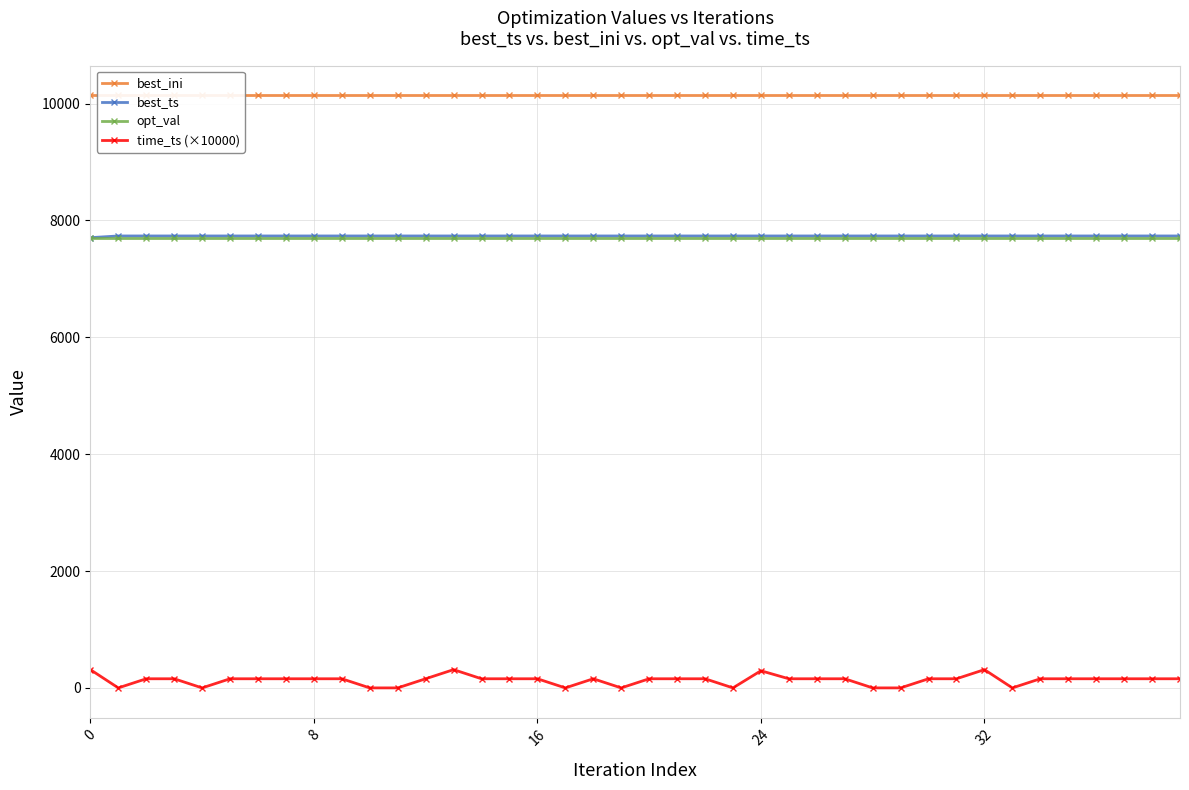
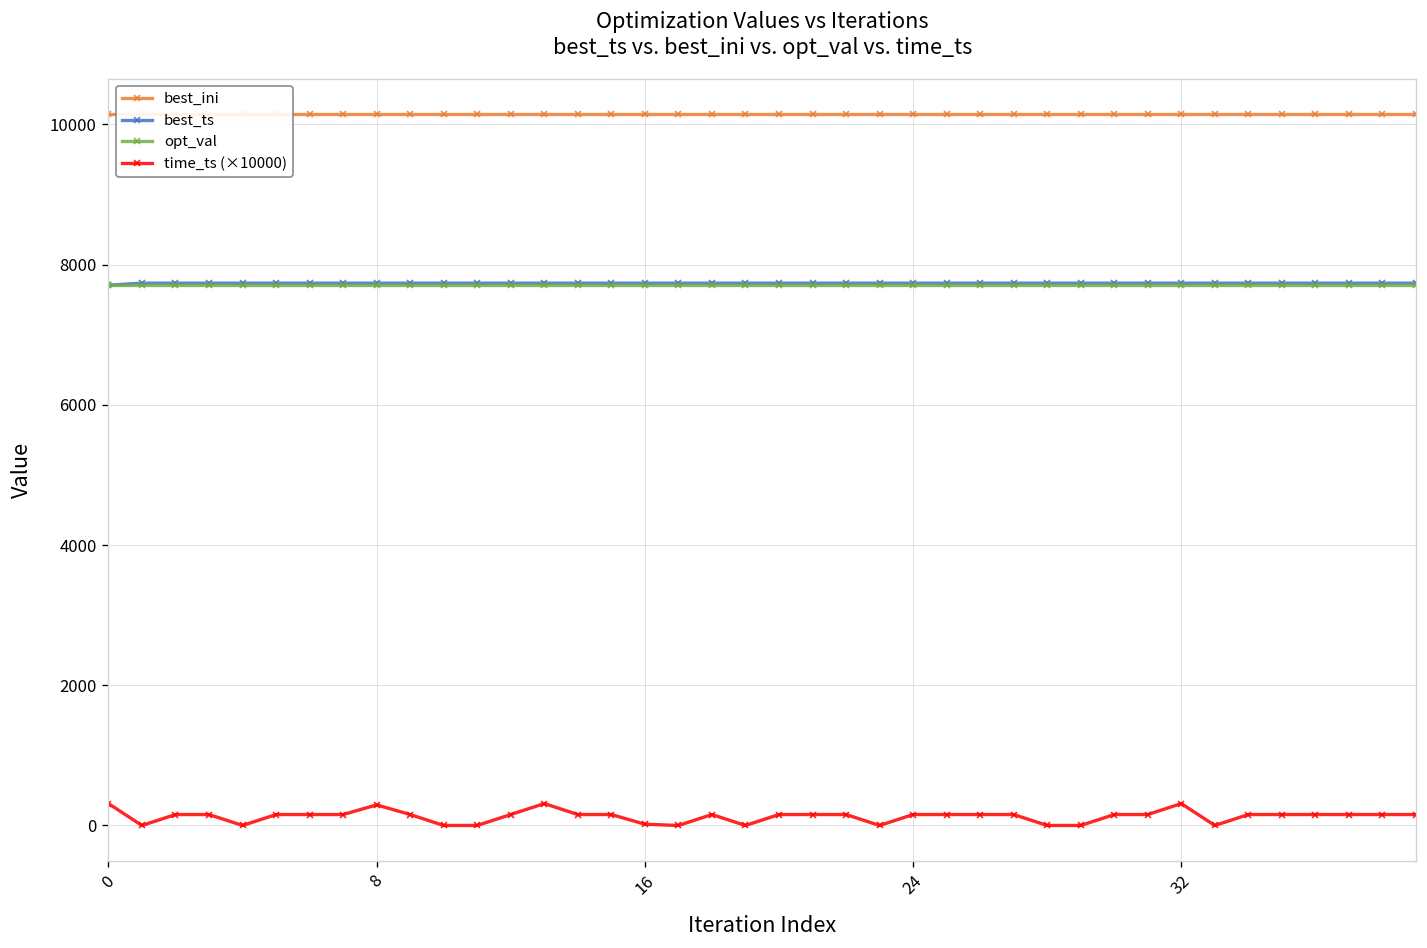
time_ts (×10000), 8: 200 -> 300
time_ts (×10000), 16: 200 -> 0
time_ts (×10000), 24: 300 -> 200
